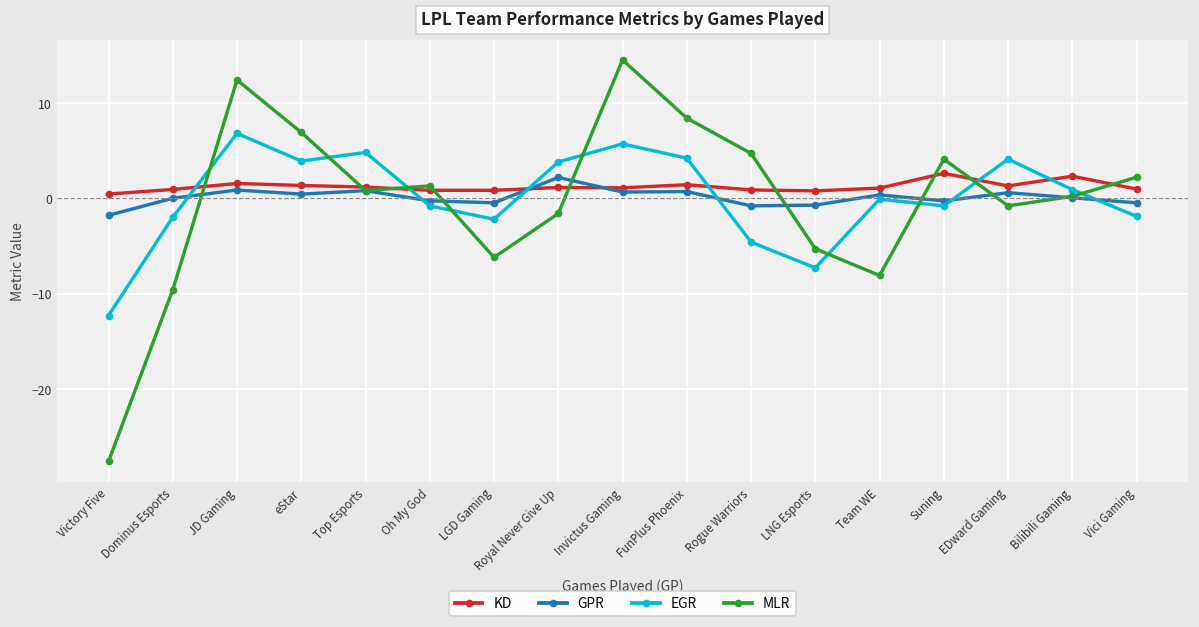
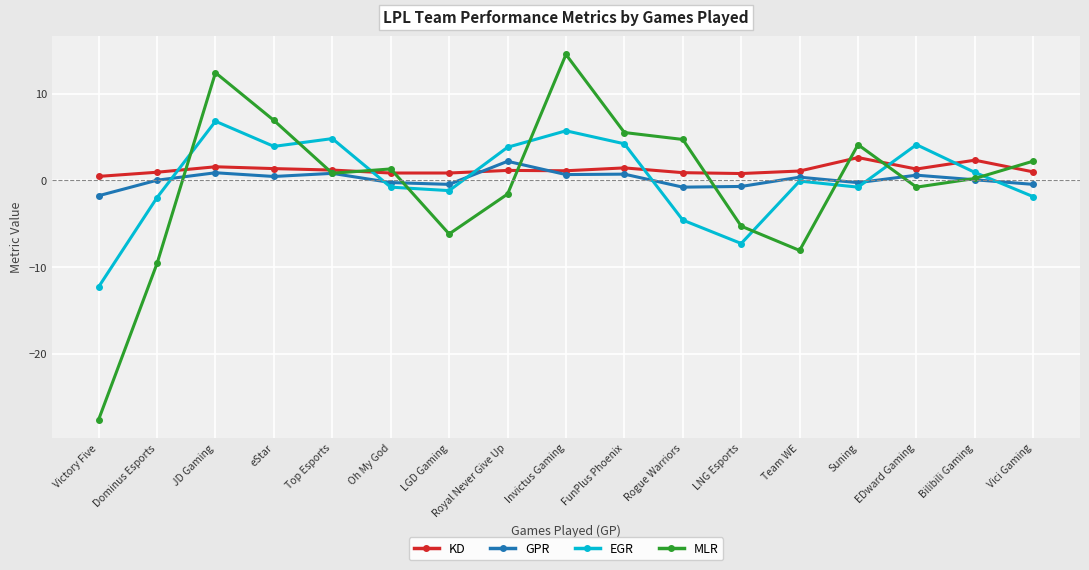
EGR, LGD Gaming: -2 -> -1
MLR, FunPlus Phoenix: 8 -> 6
